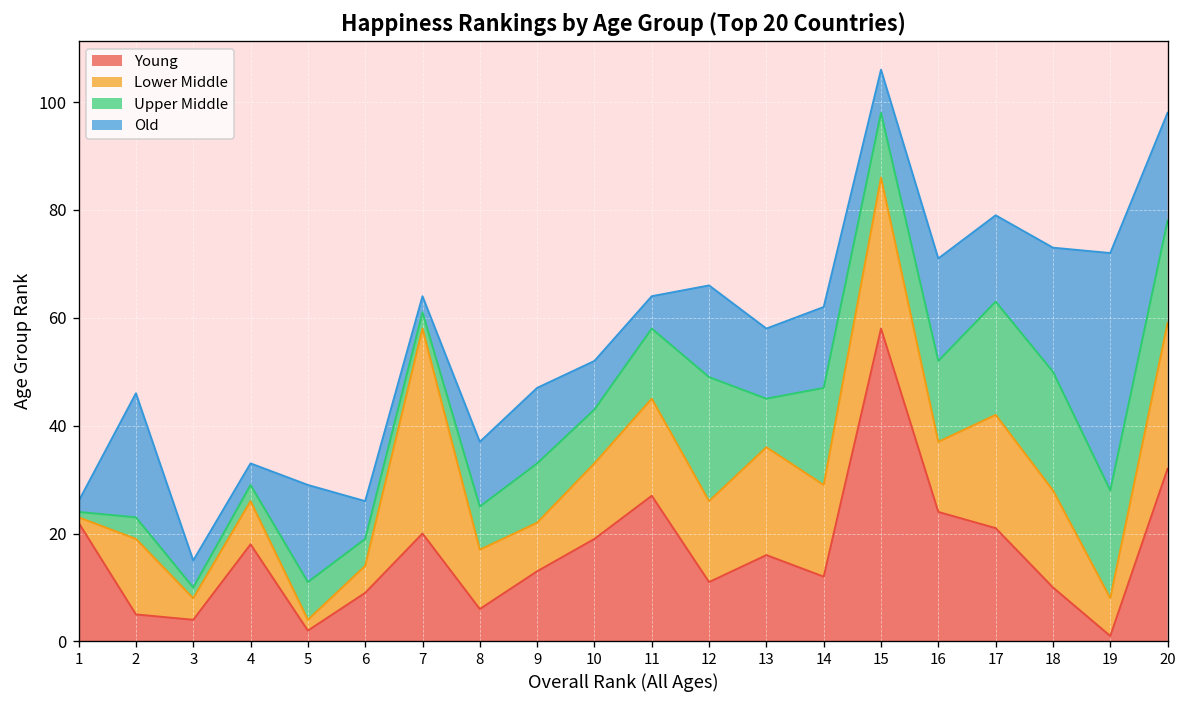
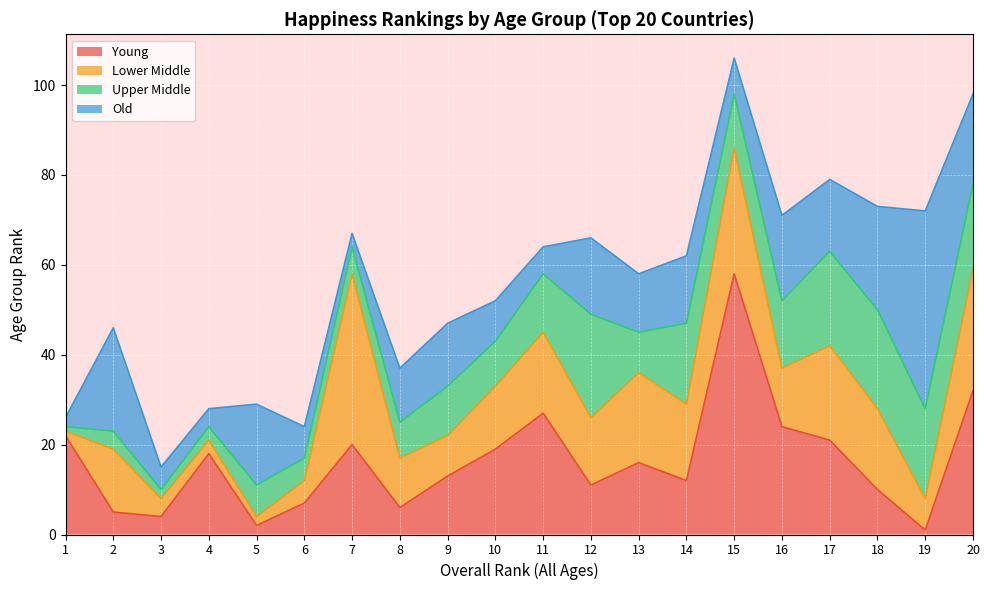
Lower Middle, 4: 8 -> 3
Young, 6: 9 -> 7
Upper Middle, 7: 3 -> 6
